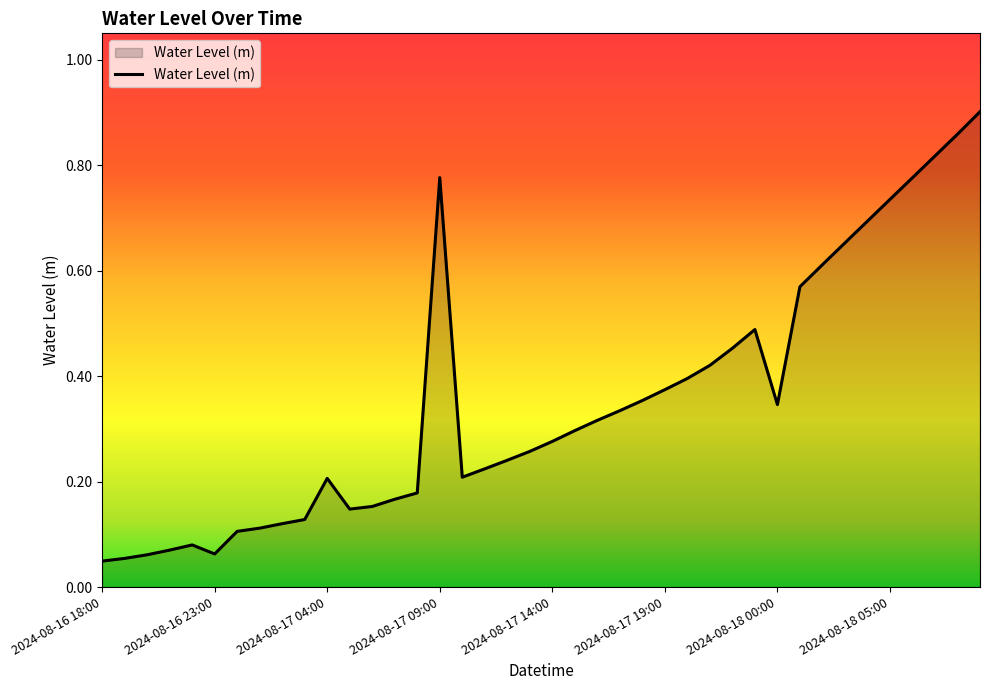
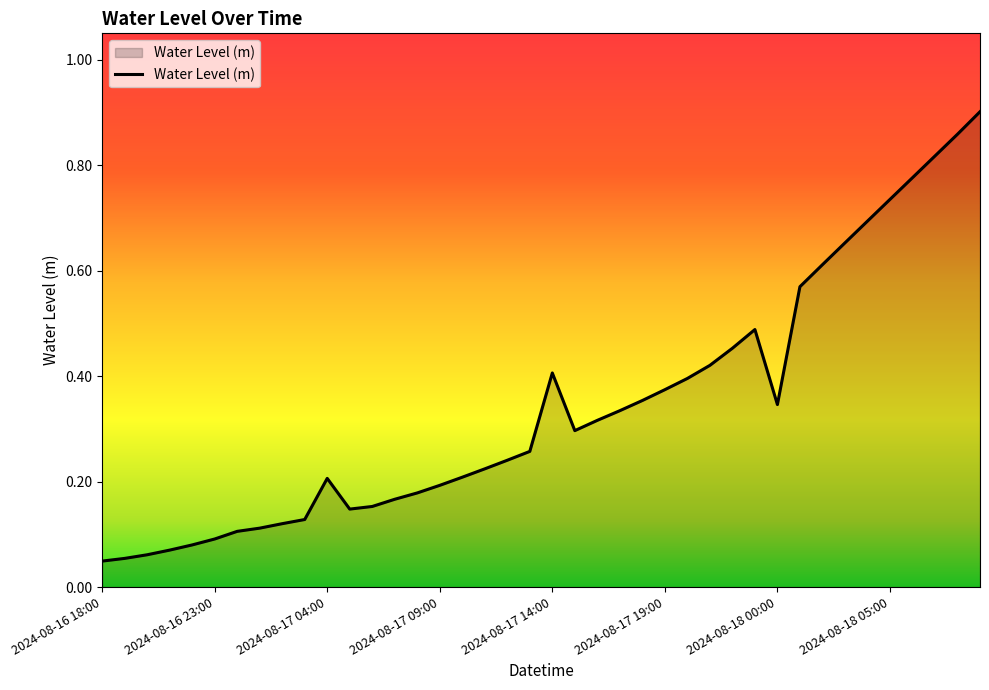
2024-08-16 23:00: 0.06 -> 0.09
2024-08-17 09:00: 0.78 -> 0.19
2024-08-17 14:00: 0.28 -> 0.41
